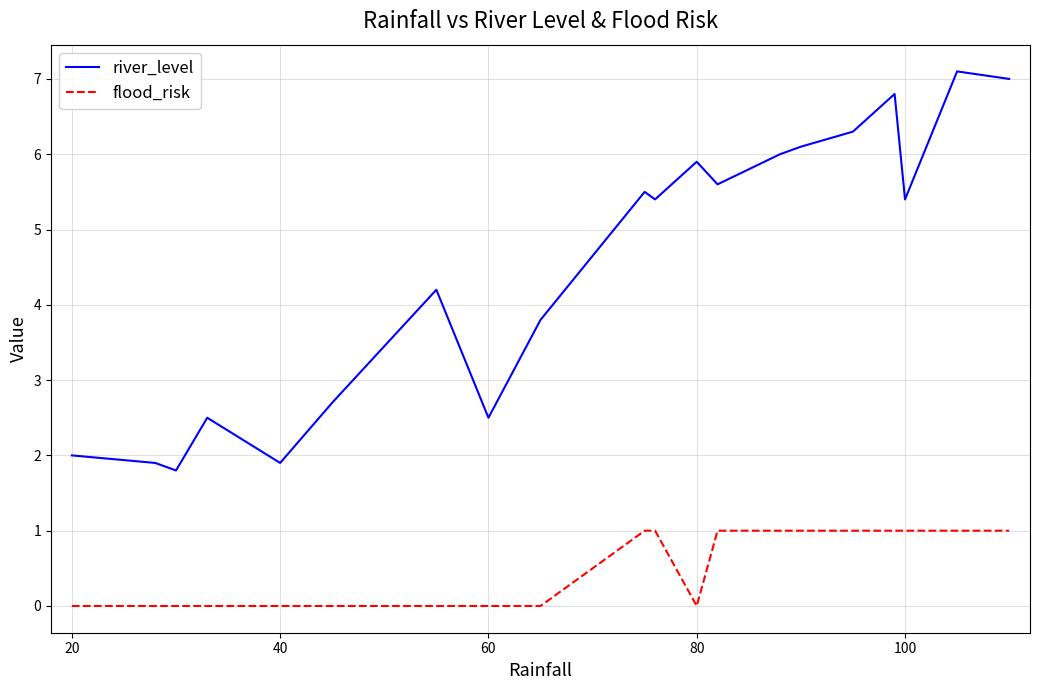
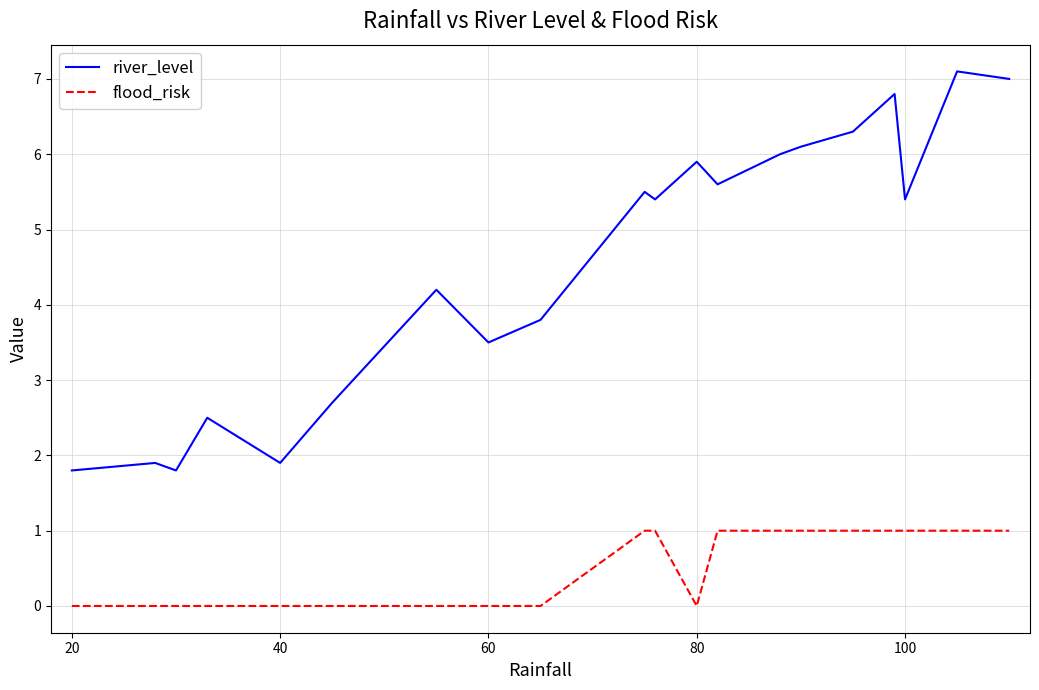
river_level, 20: 2.0 -> 1.8
river_level, 60: 2.5 -> 3.5
